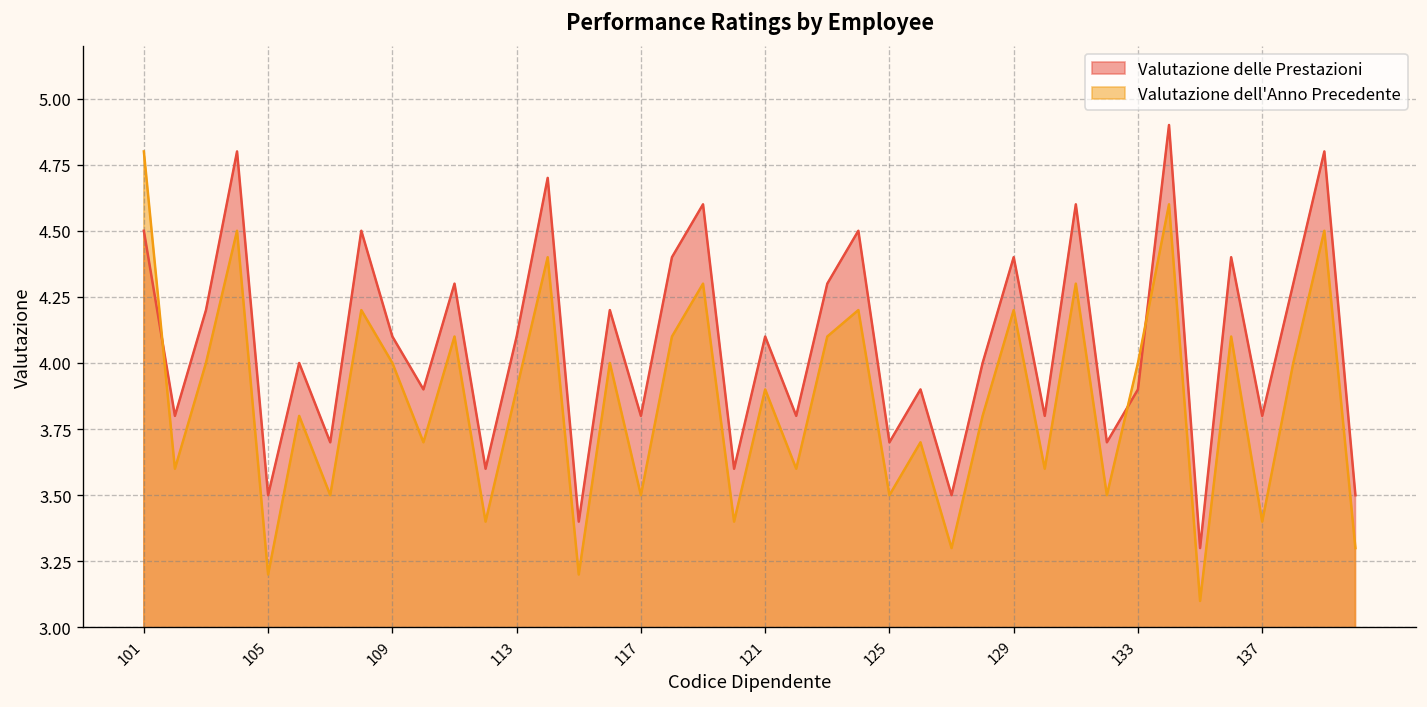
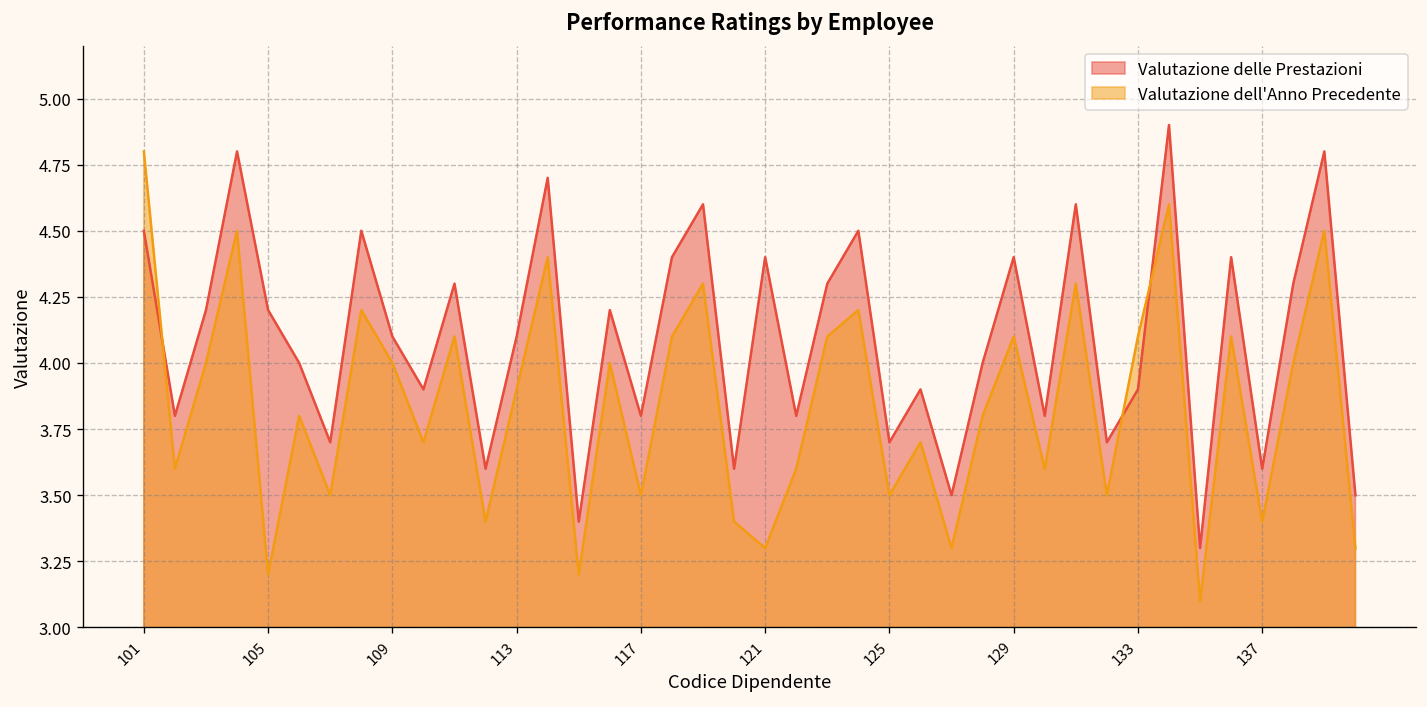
Valutazione delle Prestazioni, 105: 3.5 -> 4.2
Valutazione delle Prestazioni, 121: 4.1 -> 4.4
Valutazione dell'Anno Precedente, 121: 3.9 -> 3.3
Valutazione dell'Anno Precedente, 129: 4.2 -> 4.1
Valutazione dell'Anno Precedente, 133: 4.0 -> 4.1
Valutazione delle Prestazioni, 137: 3.8 -> 3.6
